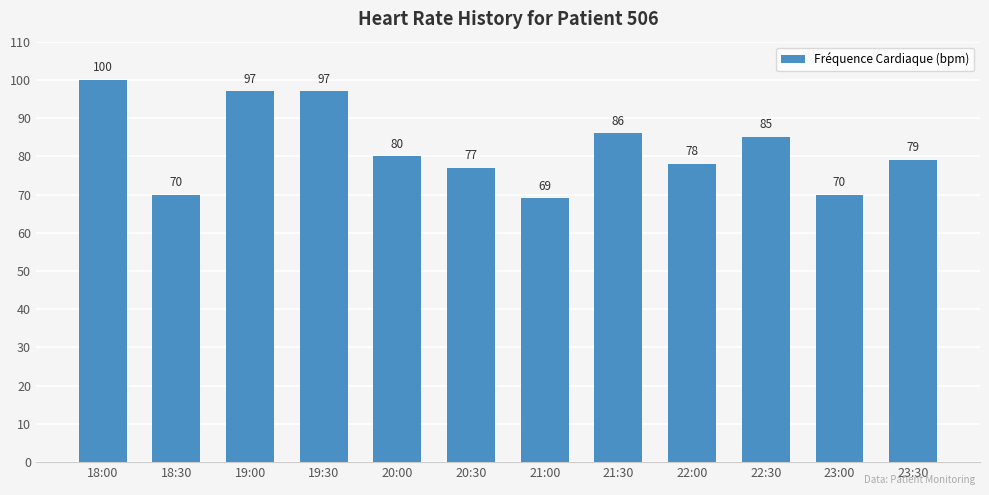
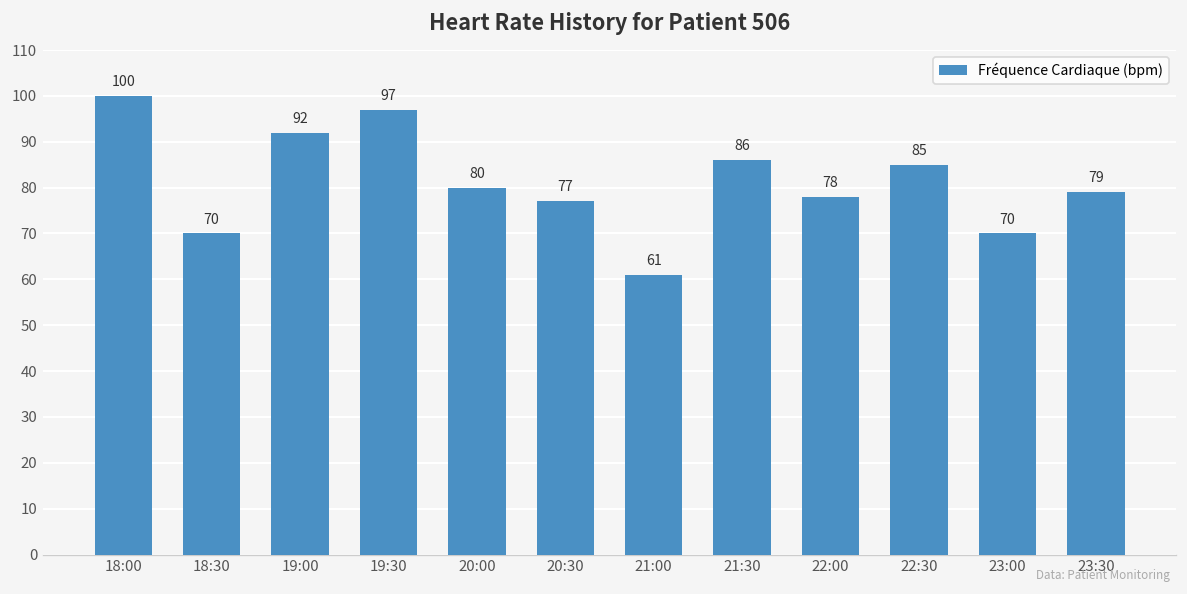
19:00: 97 -> 92
21:00: 69 -> 61
